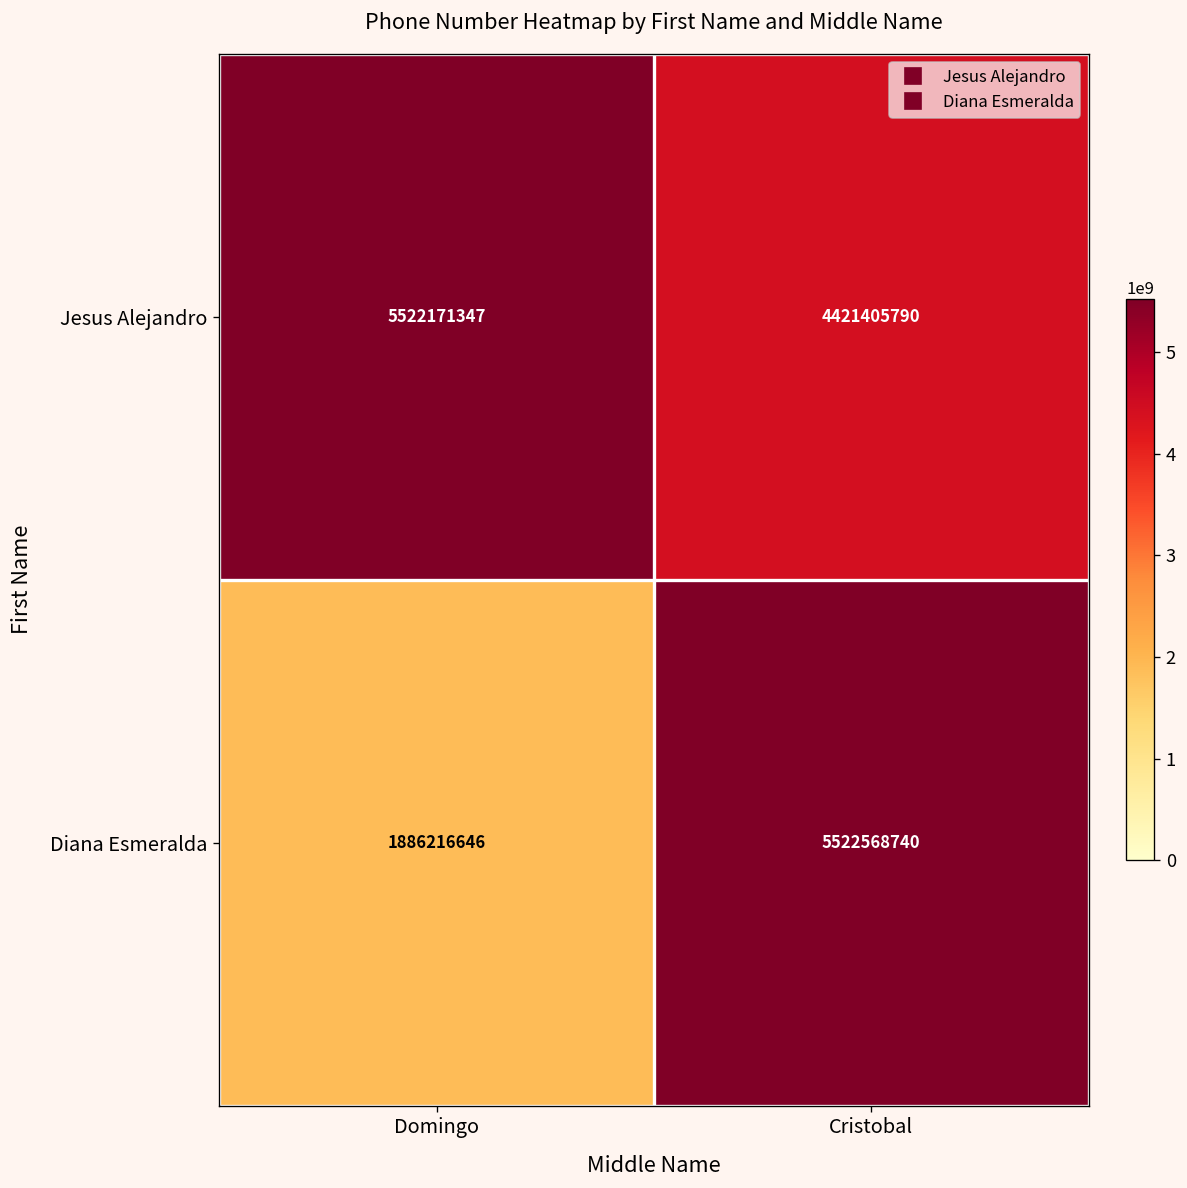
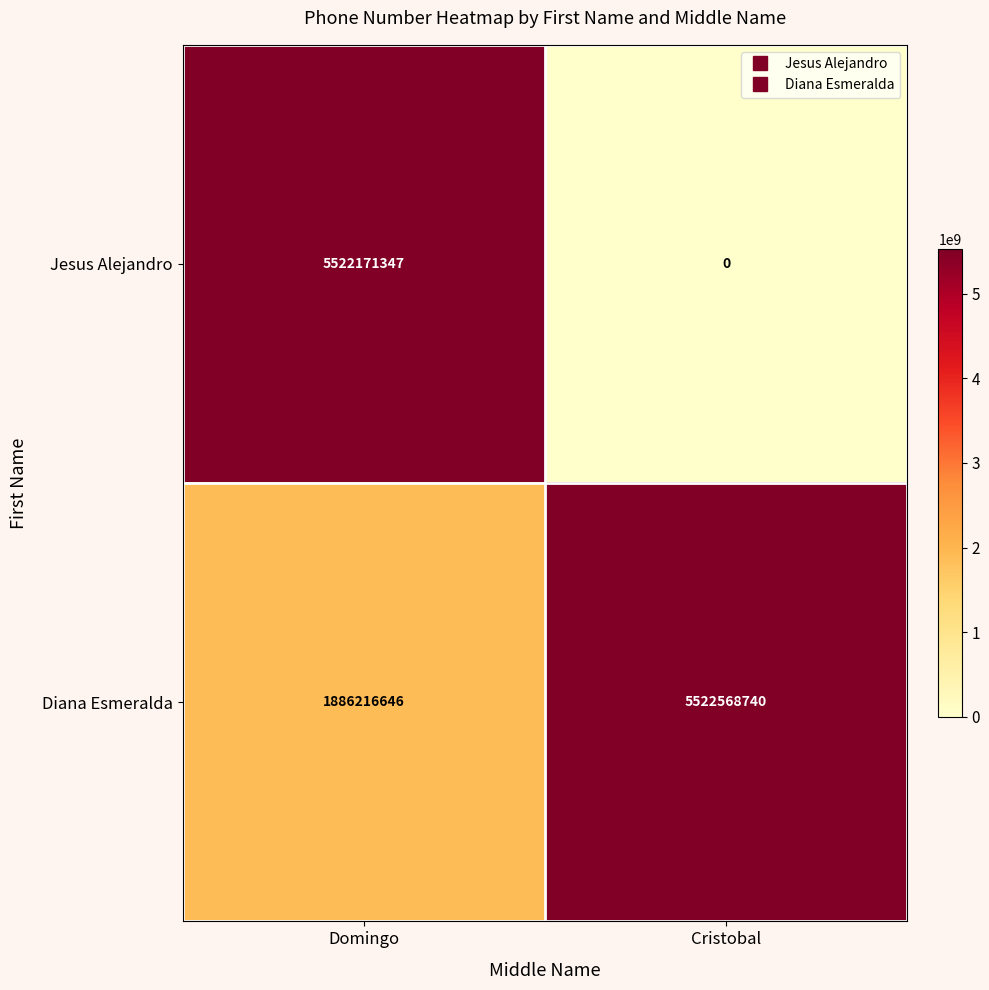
Jesus Alejandro, Cristobal: 4421405790 -> 0
